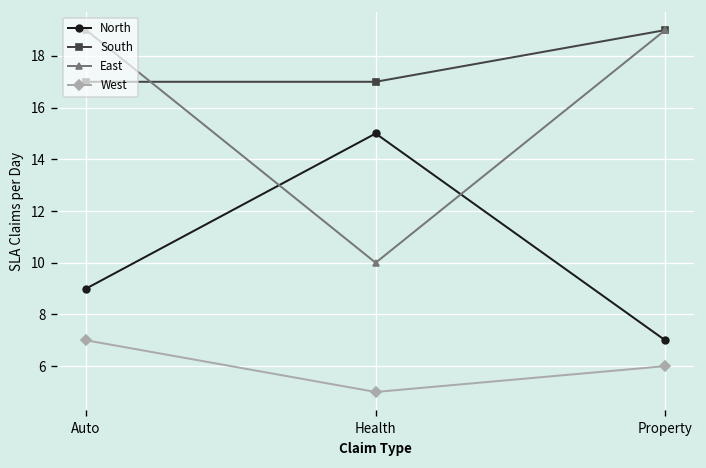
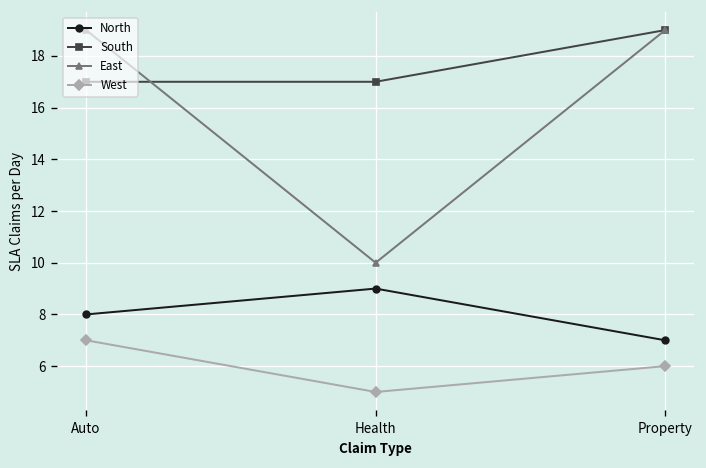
North, Auto: 9 -> 8
North, Health: 15 -> 9
